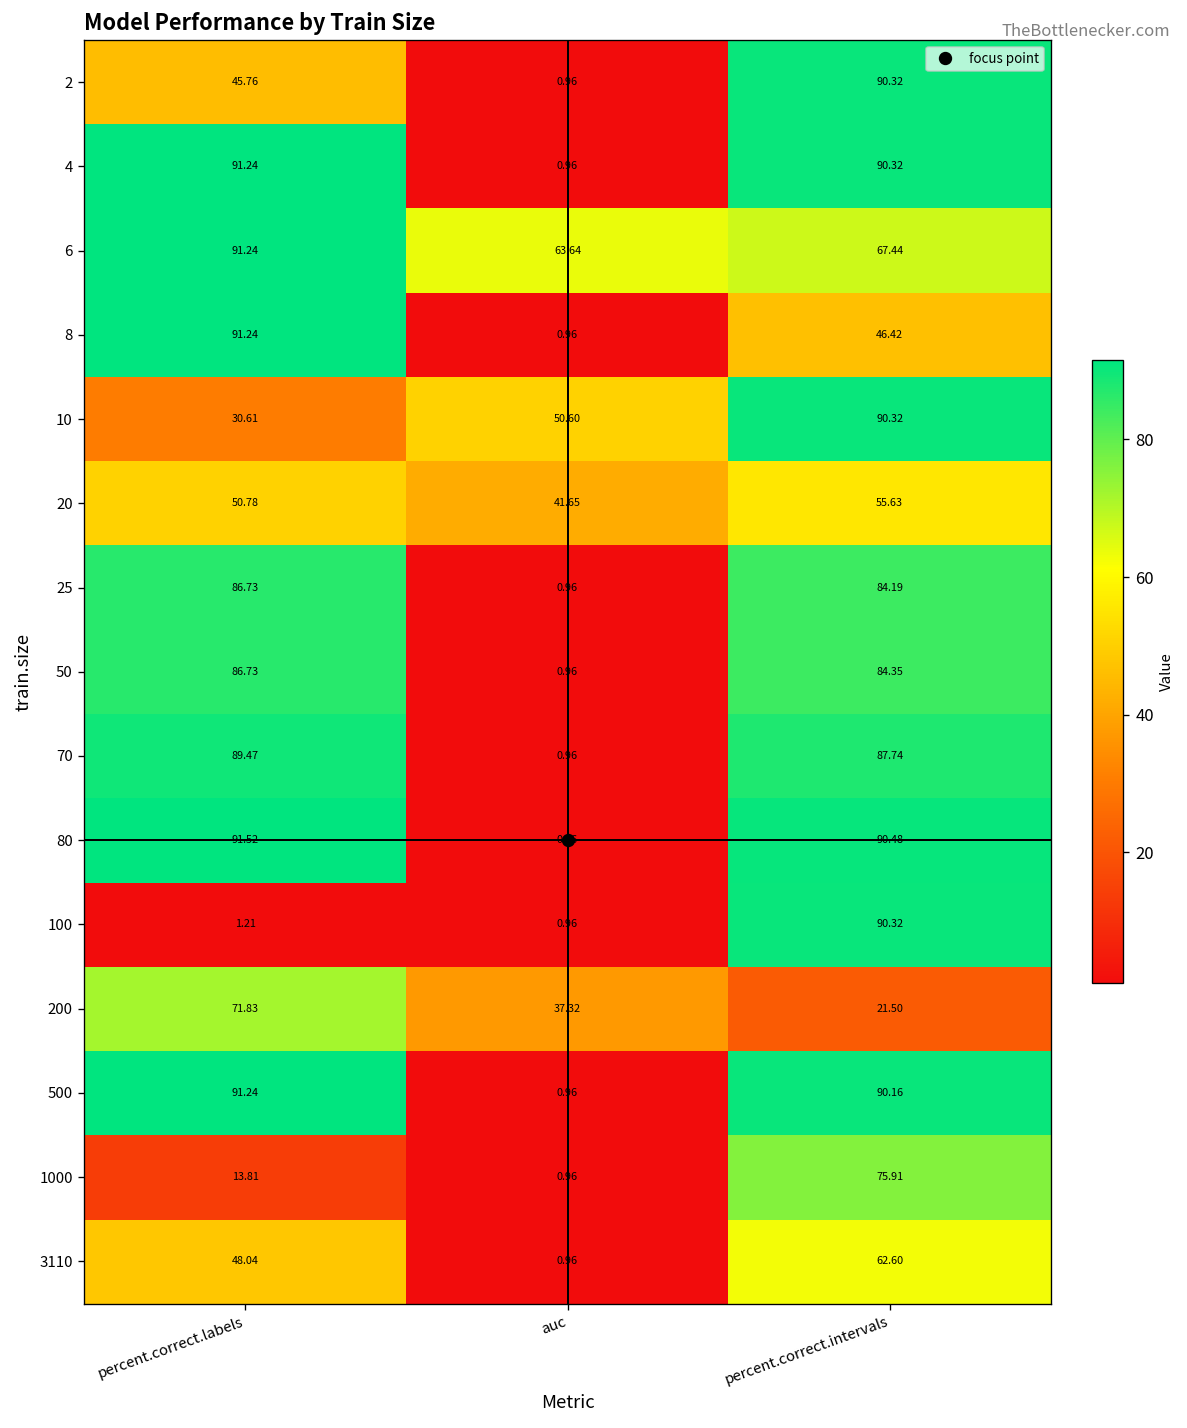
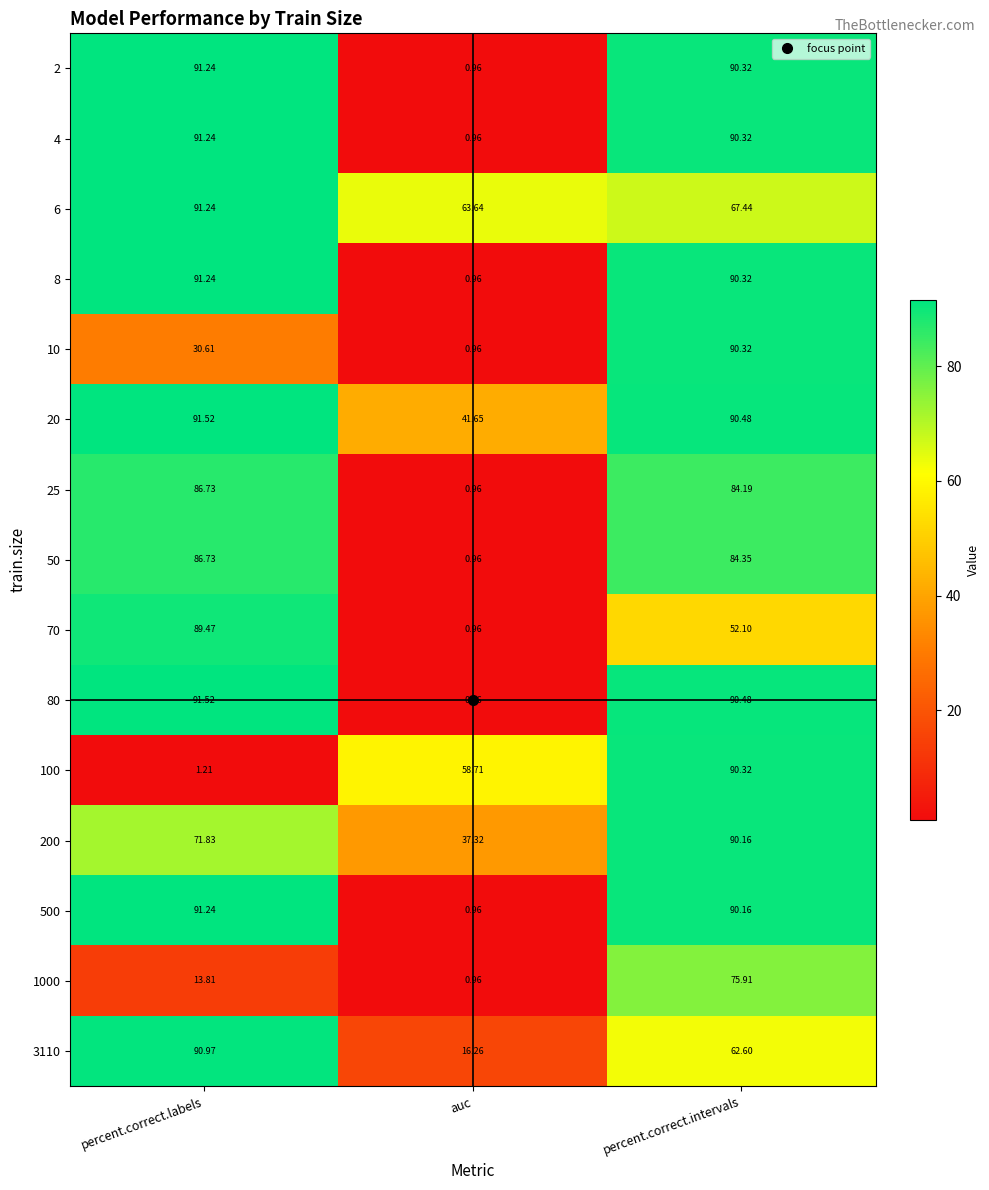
2, percent.correct.labels: 45.76 -> 91.24
8, percent.correct.intervals: 46.42 -> 90.32
10, auc: 50.60 -> 0.96
20, percent.correct.labels: 50.78 -> 91.52
20, percent.correct.intervals: 55.63 -> 90.48
70, percent.correct.intervals: 87.74 -> 52.10
100, auc: 0.96 -> 58.71
200, percent.correct.intervals: 21.50 -> 90.16
3110, percent.correct.labels: 48.04 -> 90.97
3110, auc: 0.96 -> 16.26
